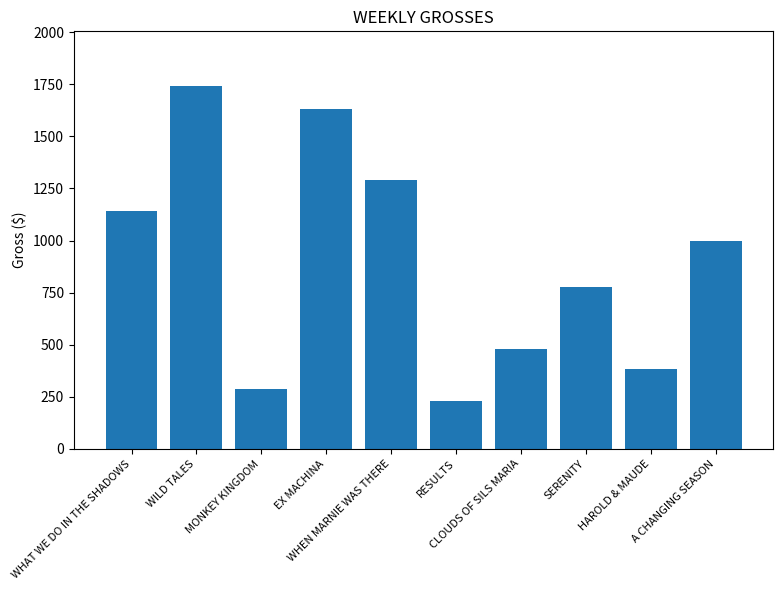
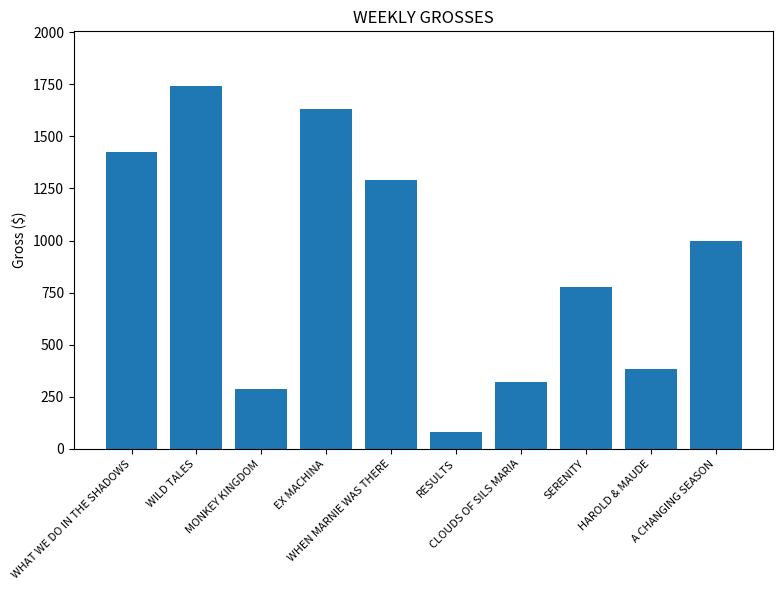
WHAT WE DO IN THE SHADOWS: 1140 -> 1420
RESULTS: 230 -> 80
CLOUDS OF SILS MARIA: 480 -> 320
